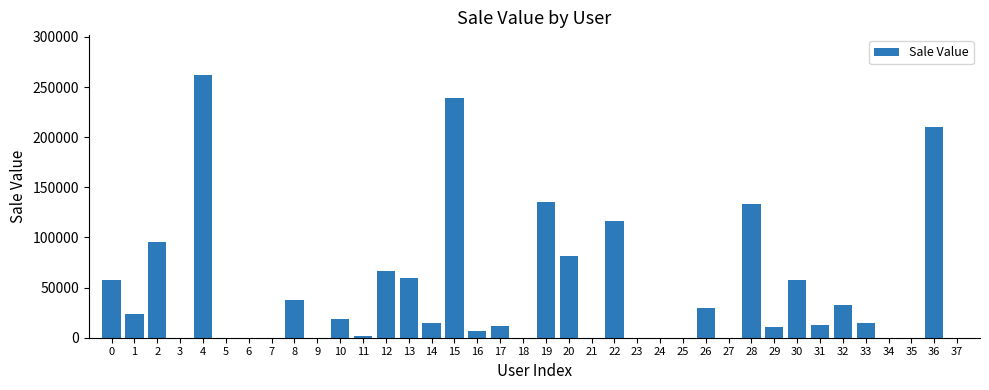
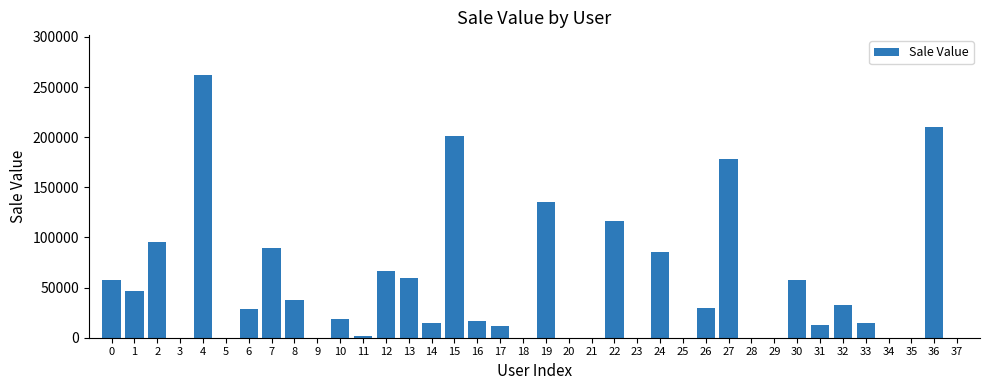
1: 24000 -> 46000
6: 0 -> 29000
7: 0 -> 89000
15: 239000 -> 201000
16: 7000 -> 17000
20: 81000 -> 0
24: 0 -> 86000
27: 0 -> 179000
28: 134000 -> 0
29: 10000 -> 0
